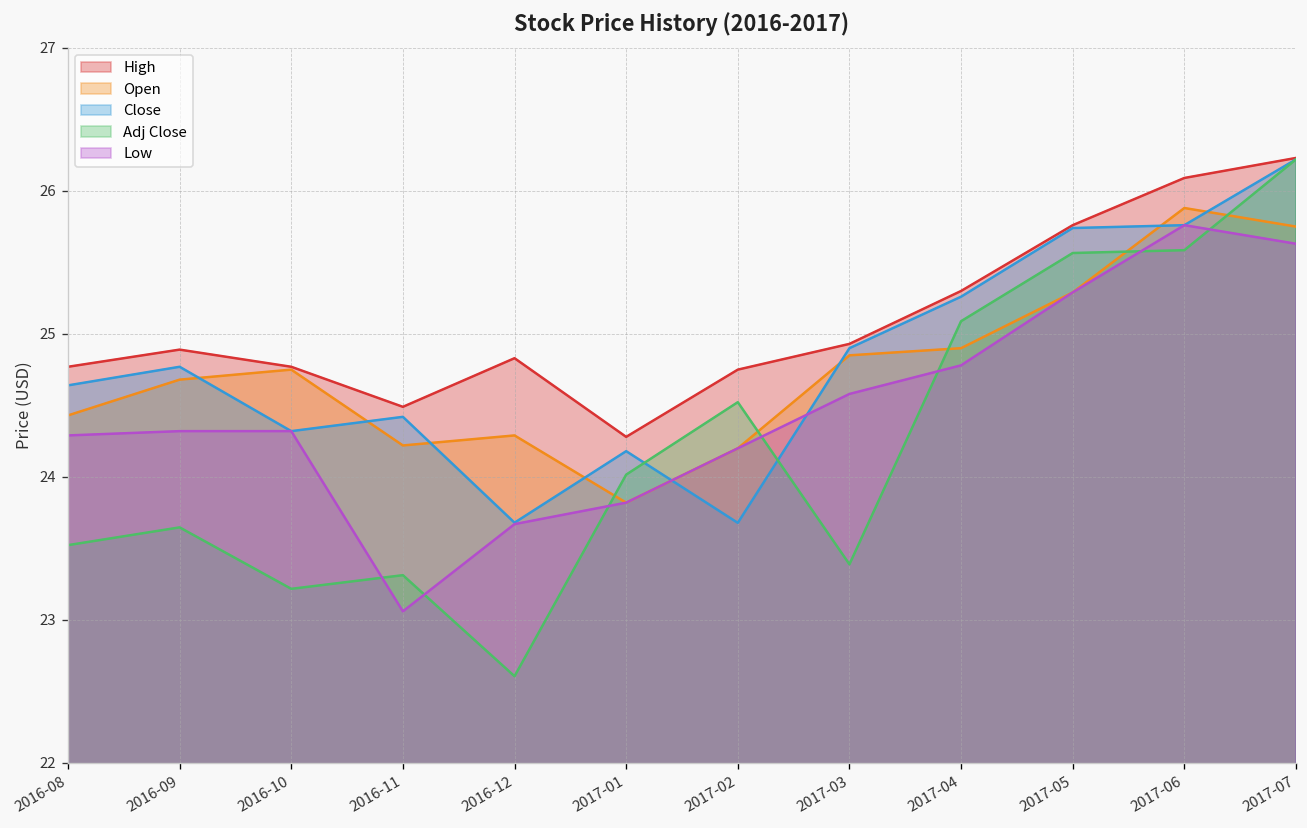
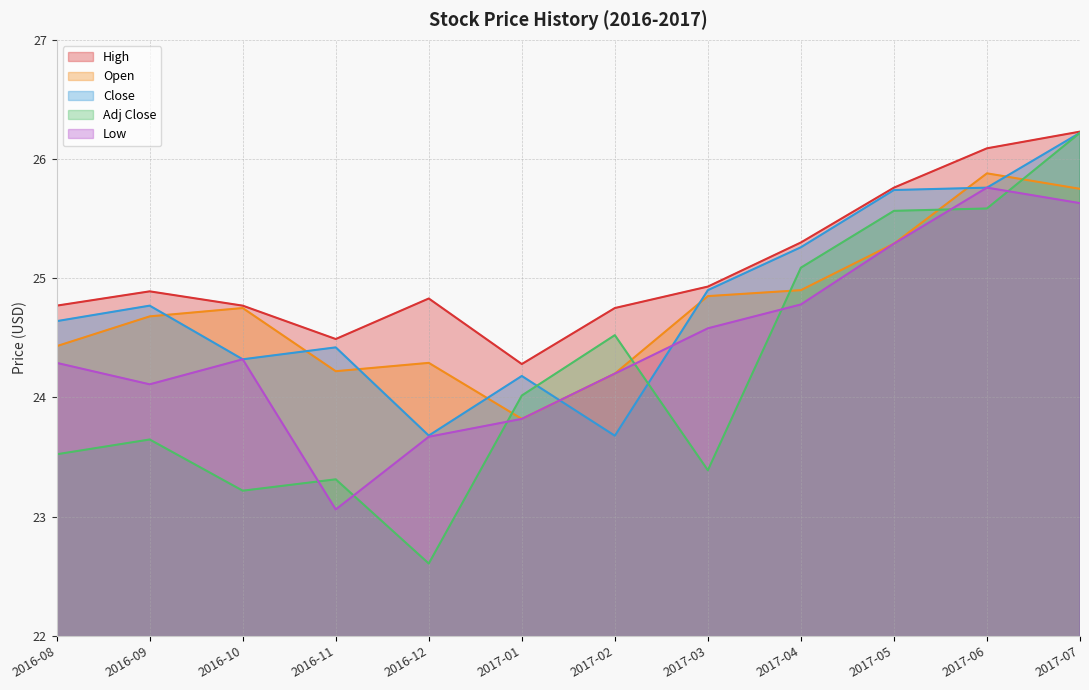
Low, 2016-09: 24.32 -> 24.11
